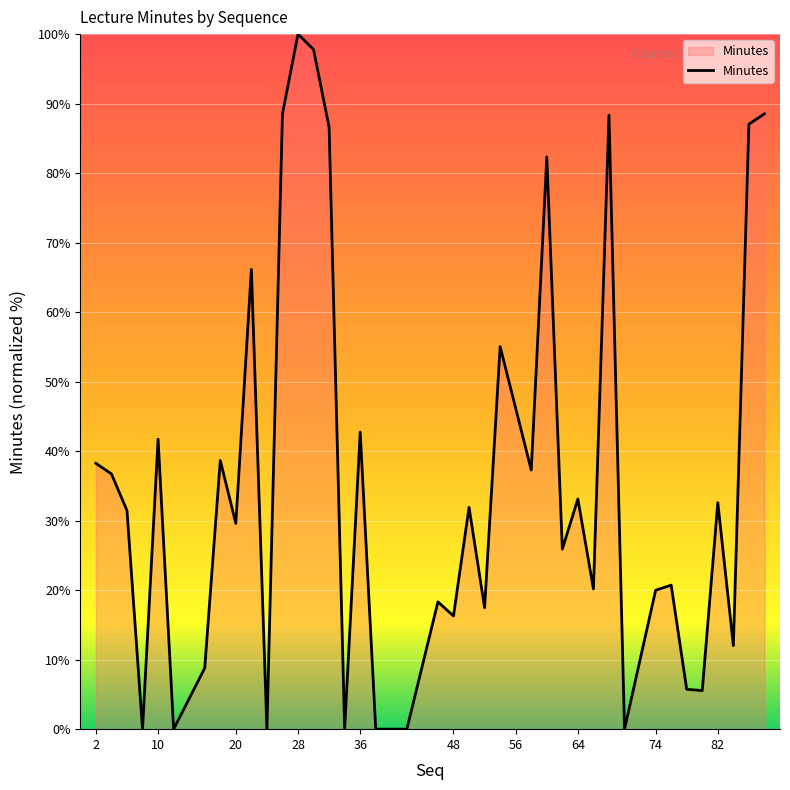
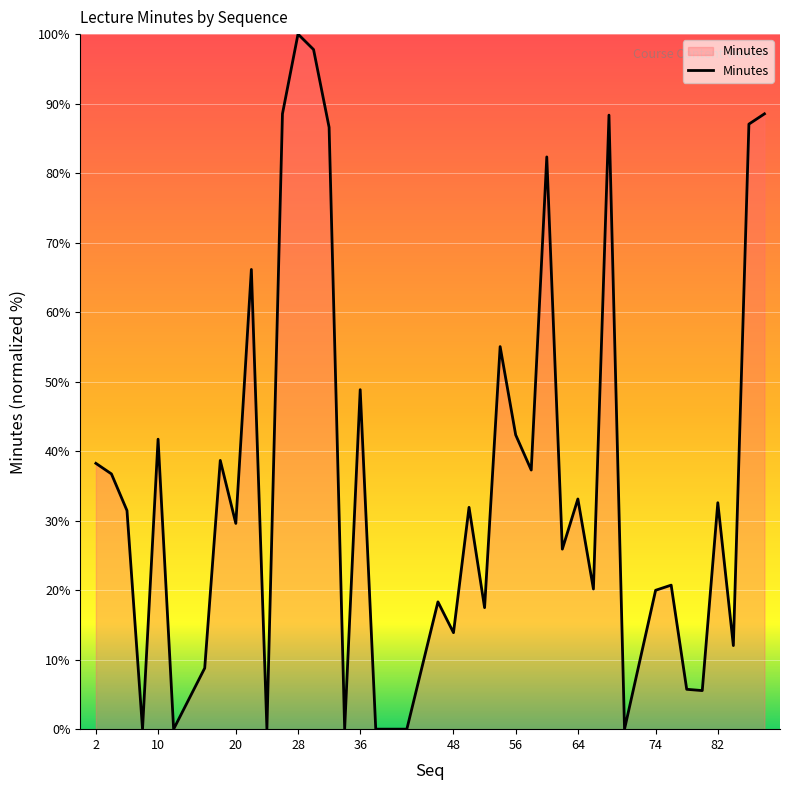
36: 43% -> 49%
48: 16% -> 14%
56: 46% -> 42%
